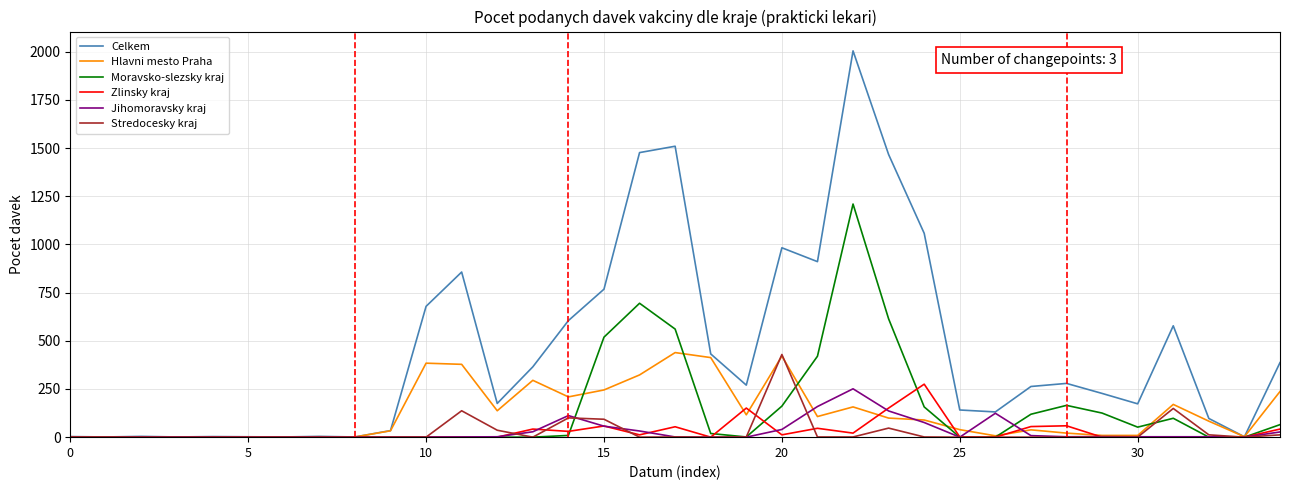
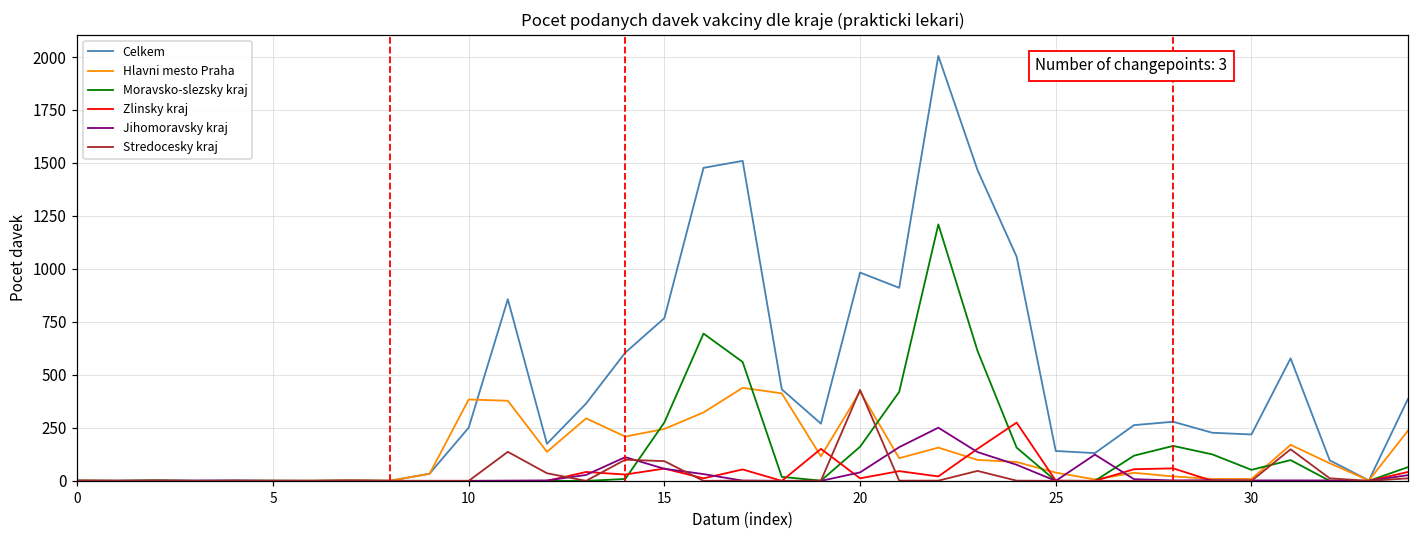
Celkem, 10: 680 -> 250
Moravsko-slezsky kraj, 15: 520 -> 280
Celkem, 30: 170 -> 220
